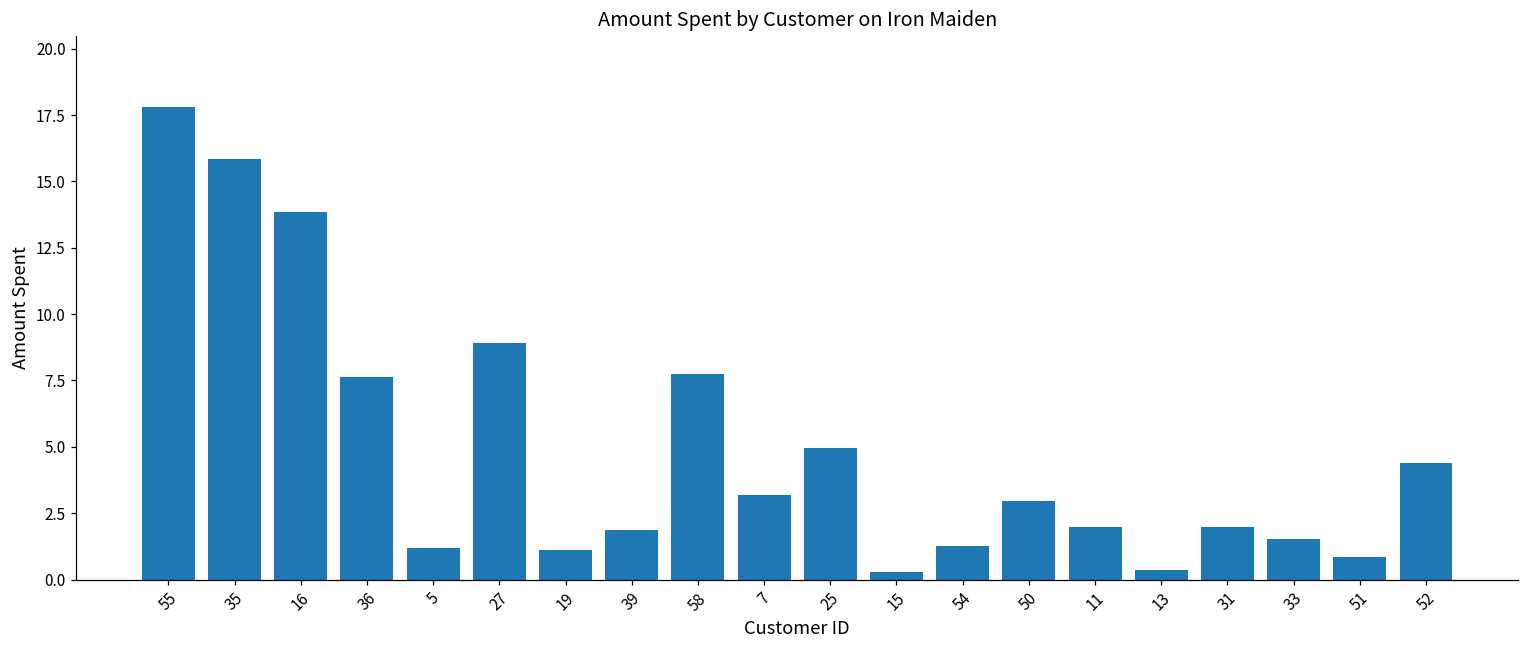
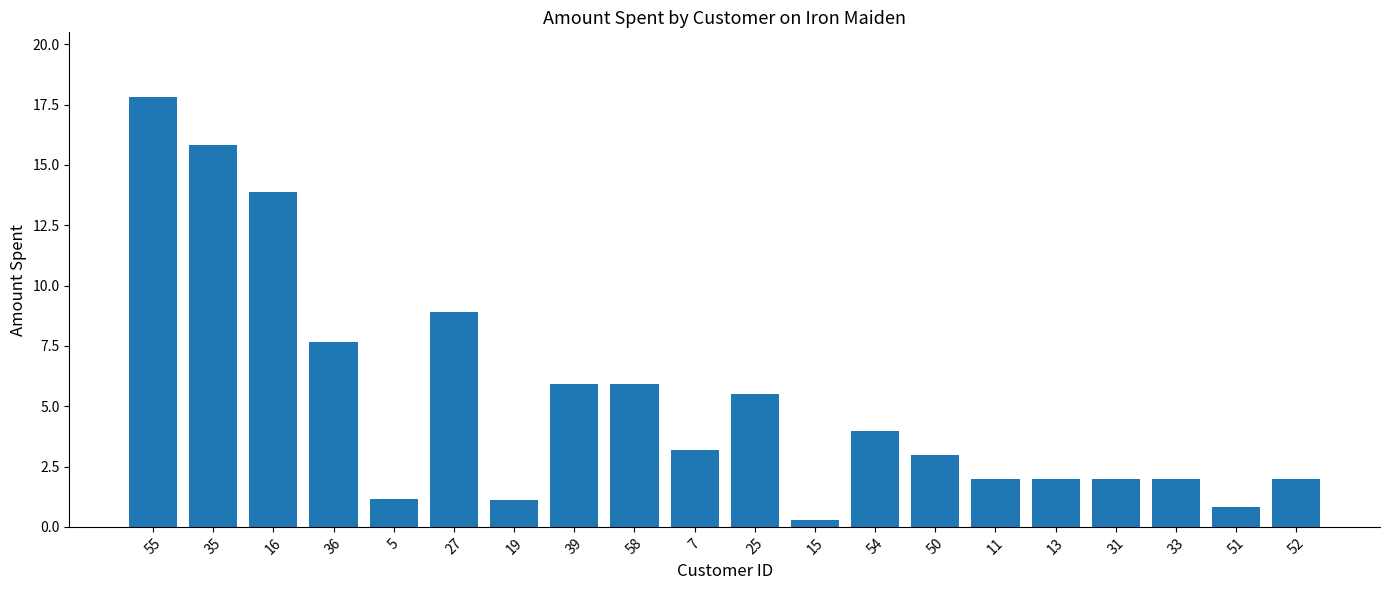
39: 1.9 -> 5.9
58: 7.8 -> 5.9
25: 5.0 -> 5.5
54: 1.3 -> 4.0
13: 0.4 -> 2.0
33: 1.5 -> 2.0
52: 4.4 -> 2.0
